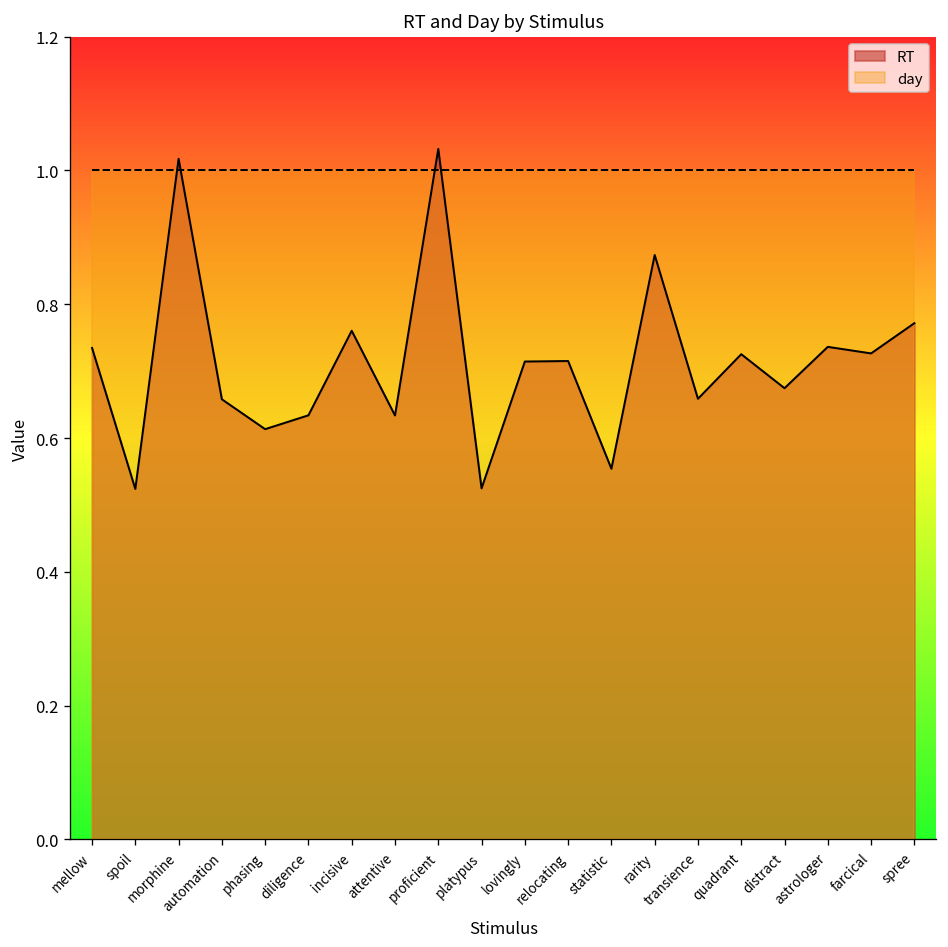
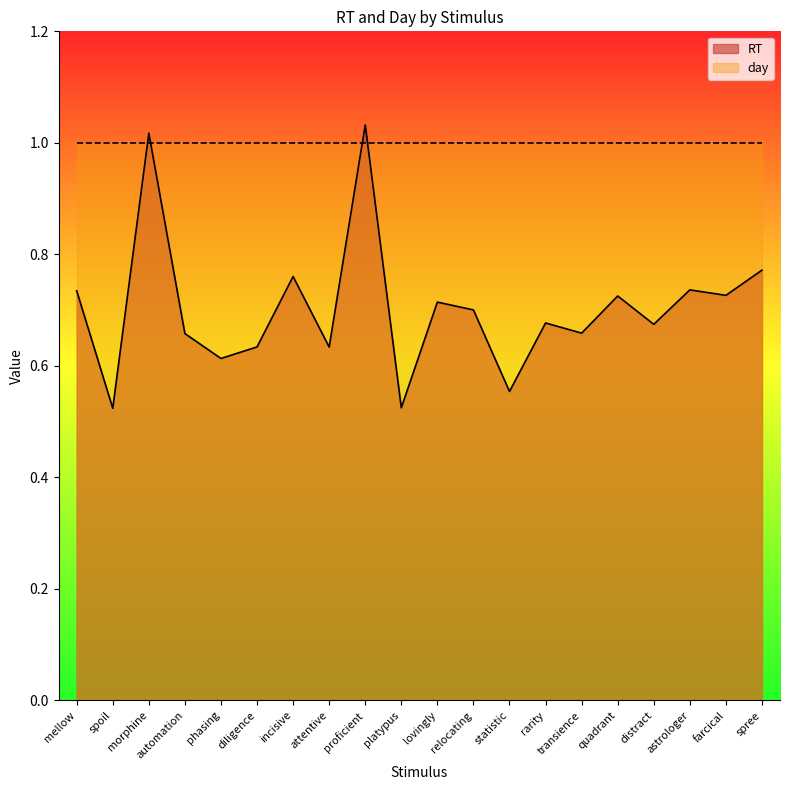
RT, relocating: 0.72 -> 0.70
RT, rarity: 0.87 -> 0.68
